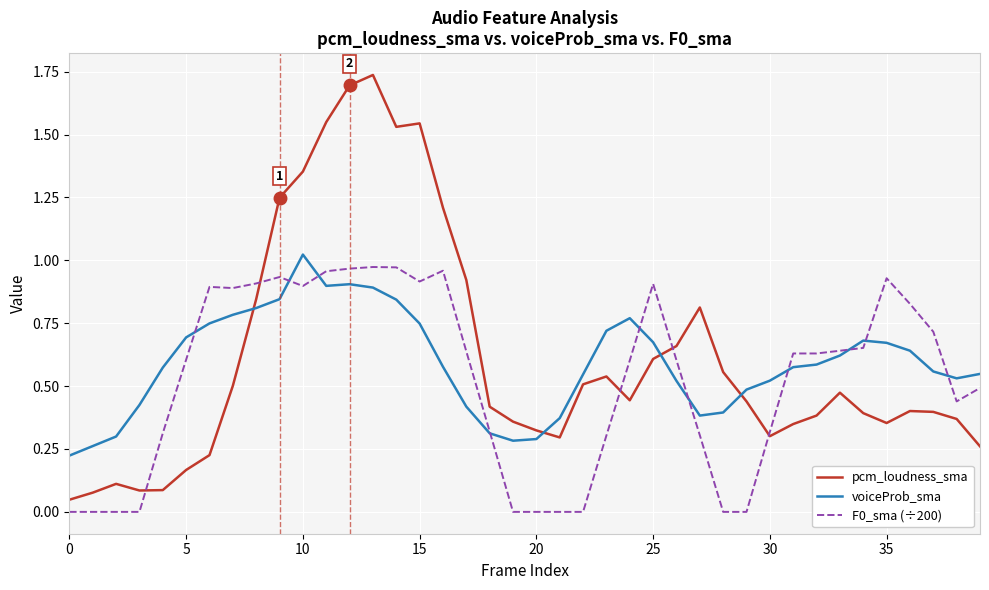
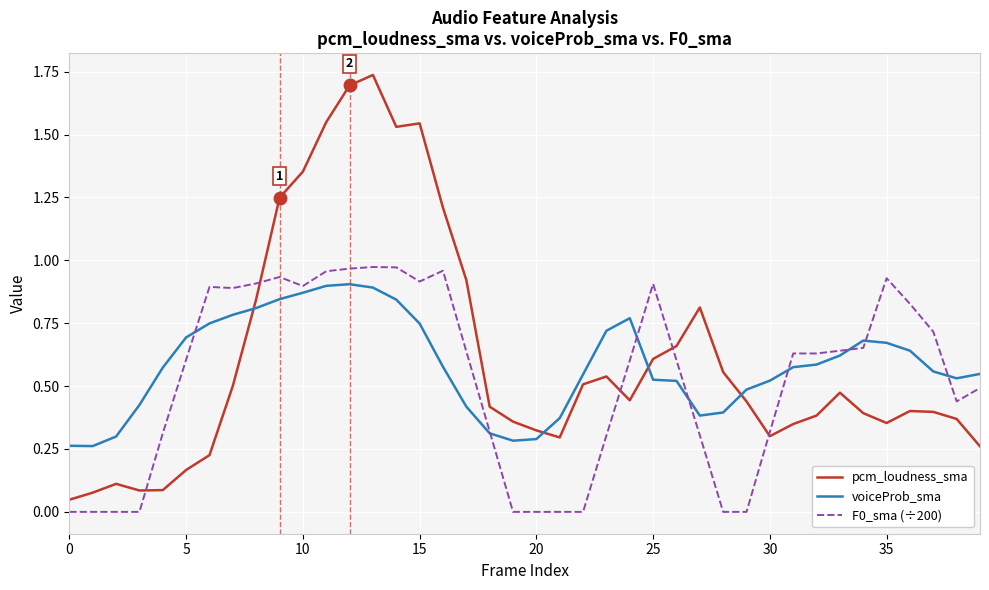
voiceProb_sma, 0: 0.22 -> 0.26
voiceProb_sma, 10: 1.02 -> 0.87
voiceProb_sma, 25: 0.67 -> 0.53
